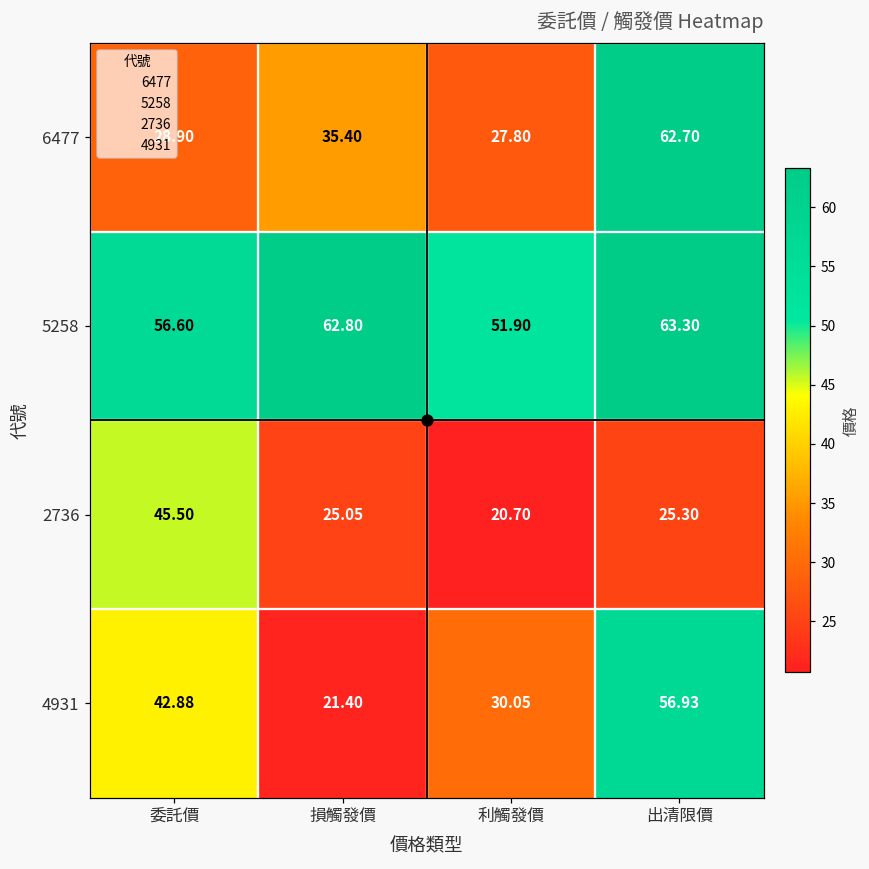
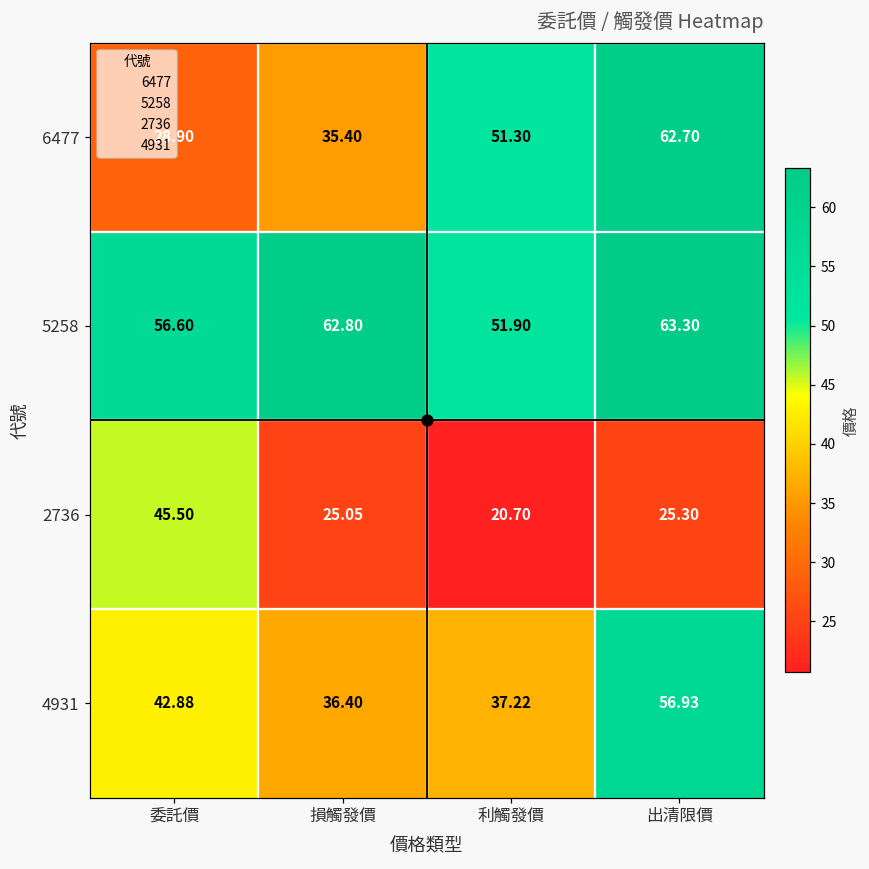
6477, 利觸發價: 27.80 -> 51.30
4931, 損觸發價: 21.40 -> 36.40
4931, 利觸發價: 30.05 -> 37.22
